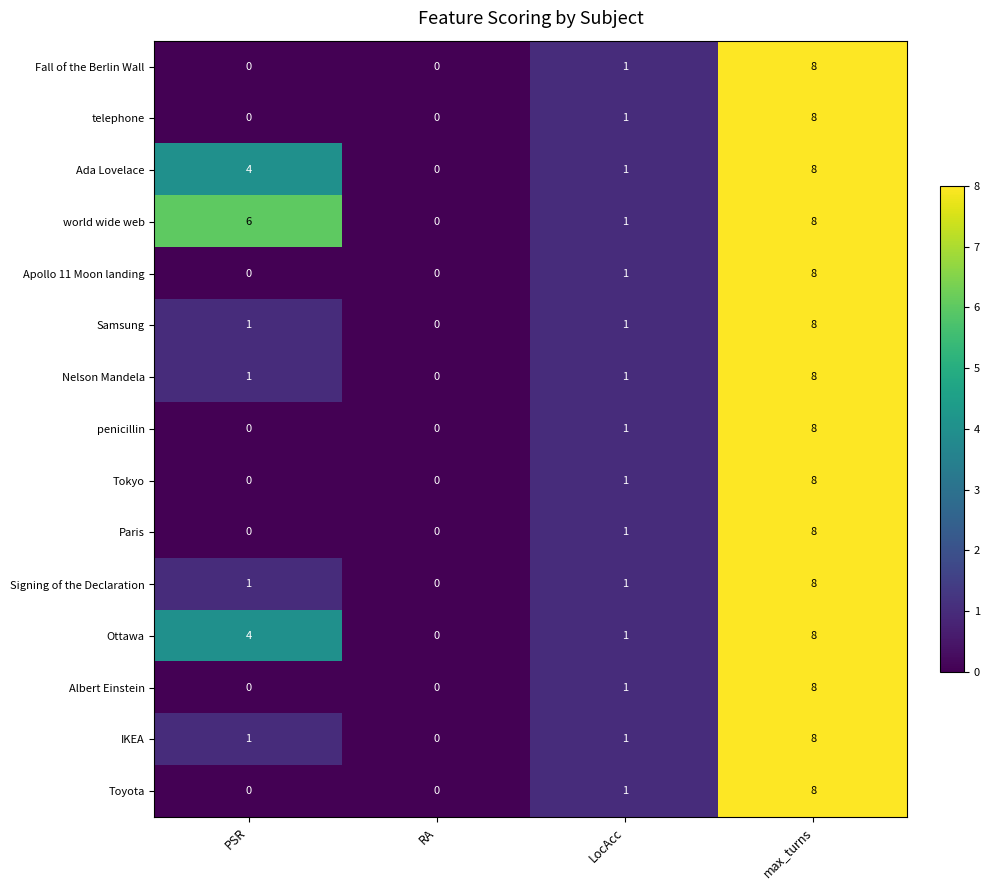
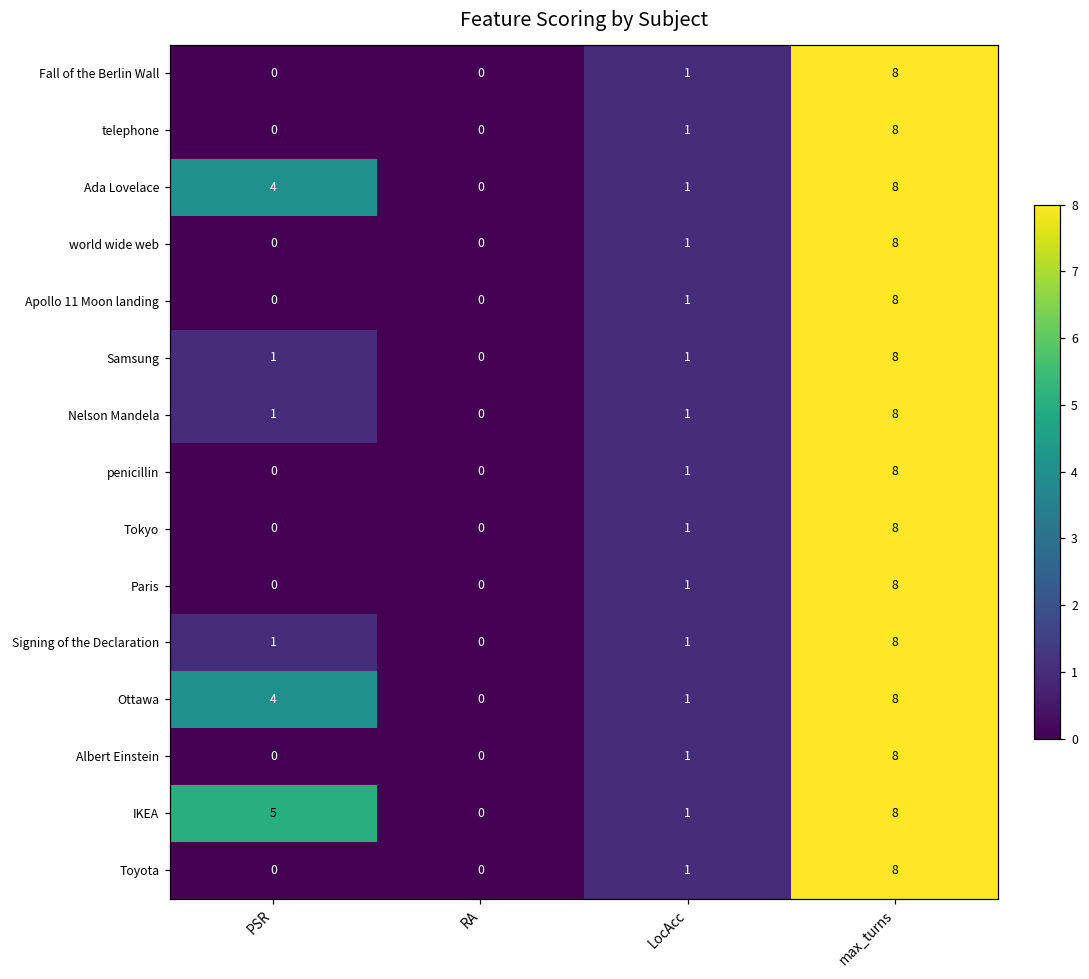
world wide web, PSR: 6 -> 0
IKEA, PSR: 1 -> 5
